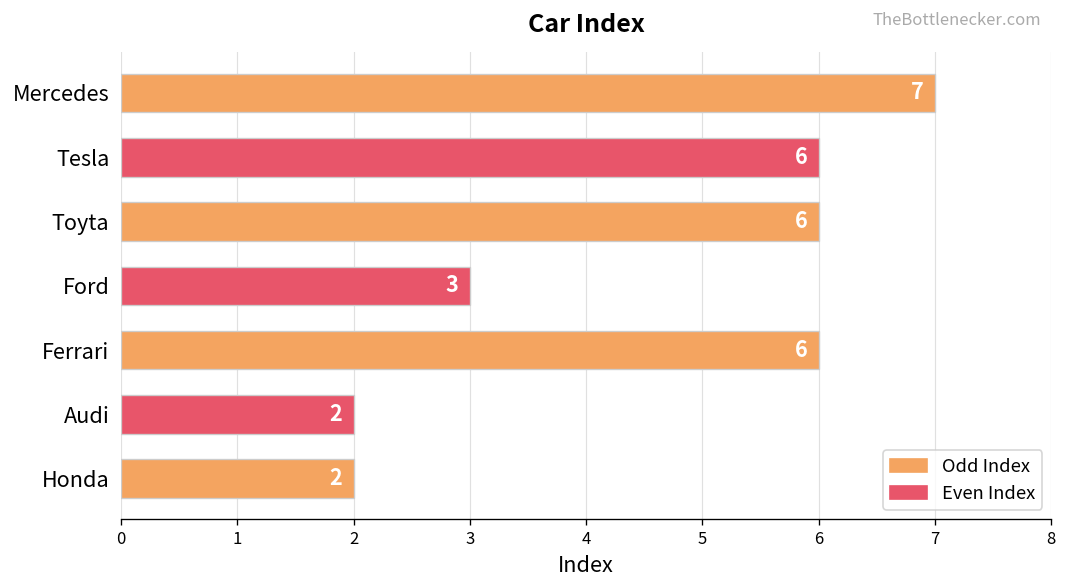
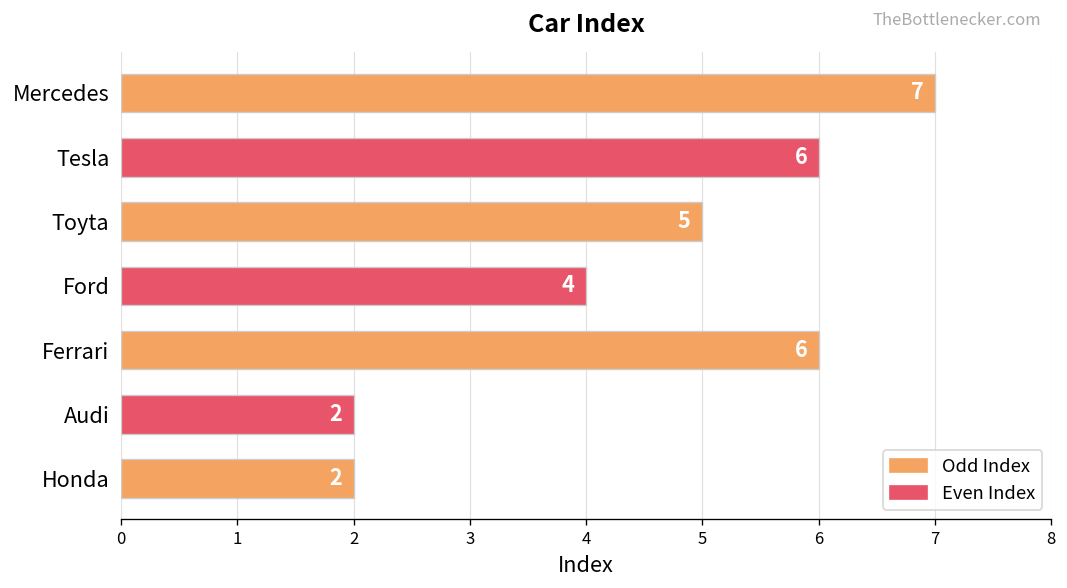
Toyta: 6 -> 5
Ford: 3 -> 4
